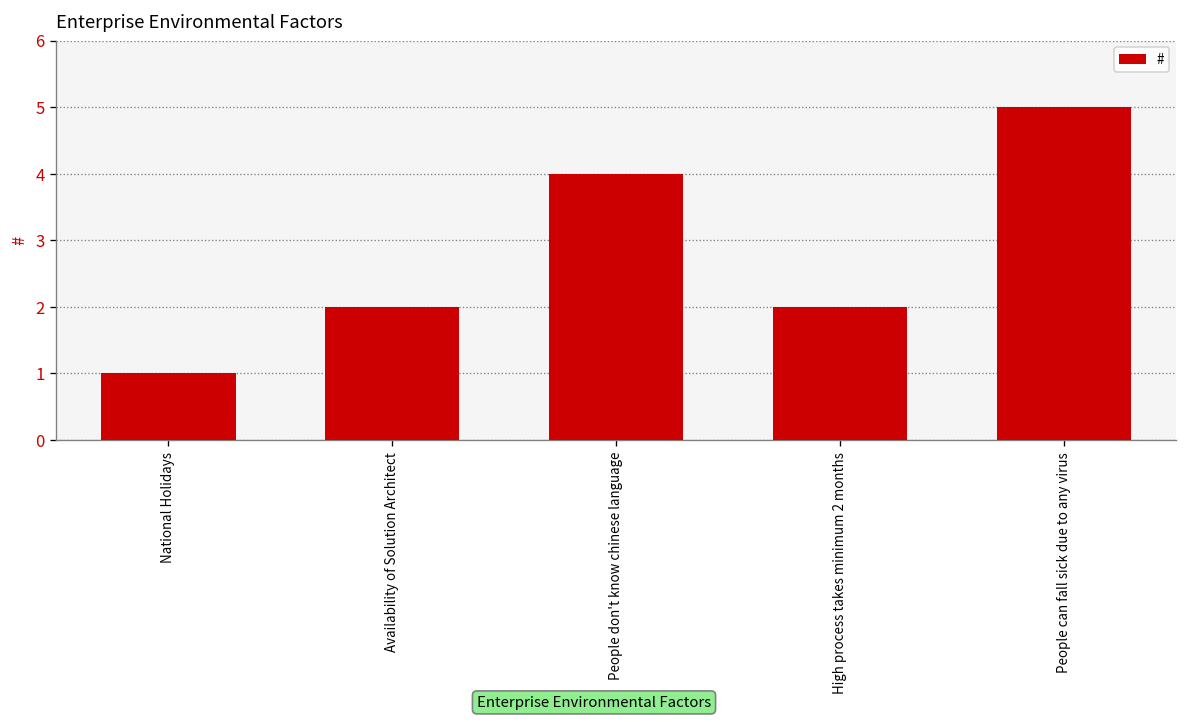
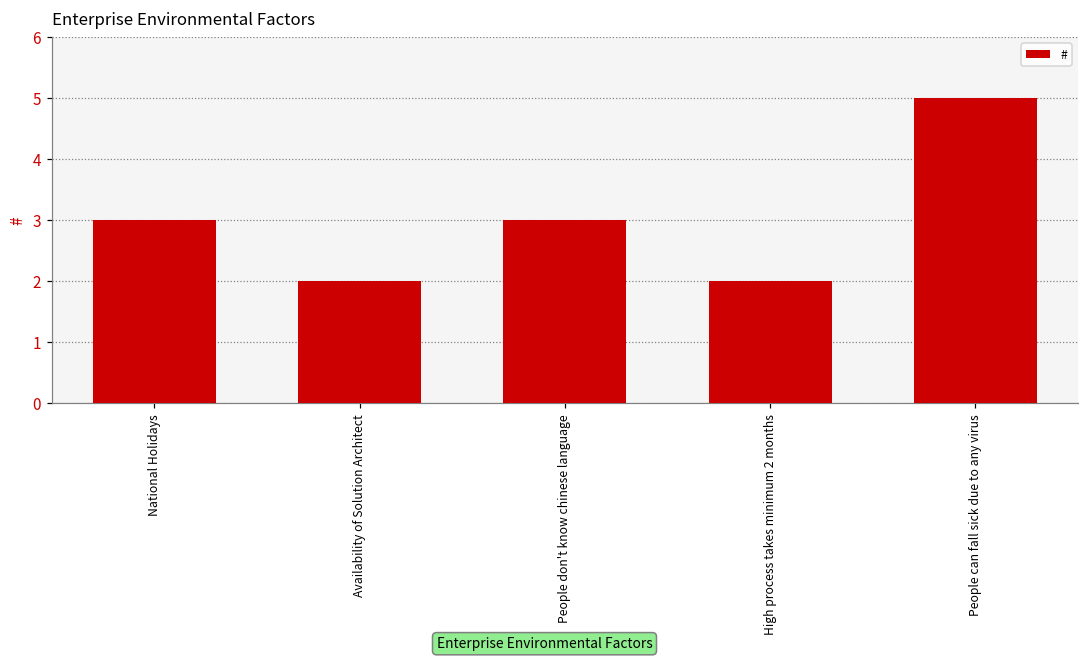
National Holidays: 1 -> 3
People don't know chinese language: 4 -> 3
